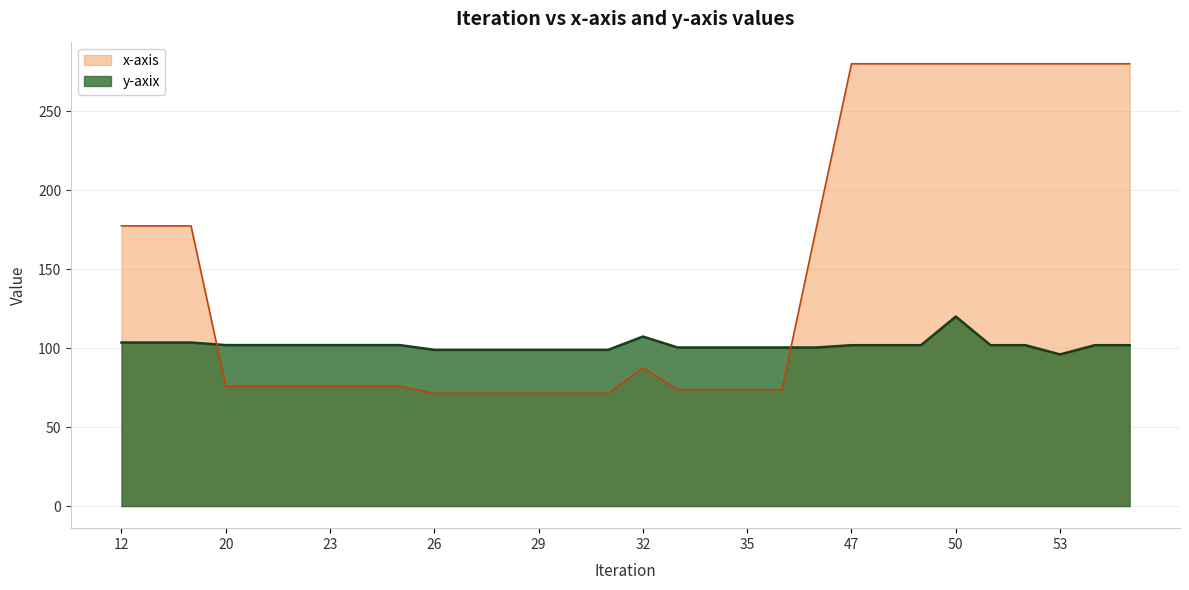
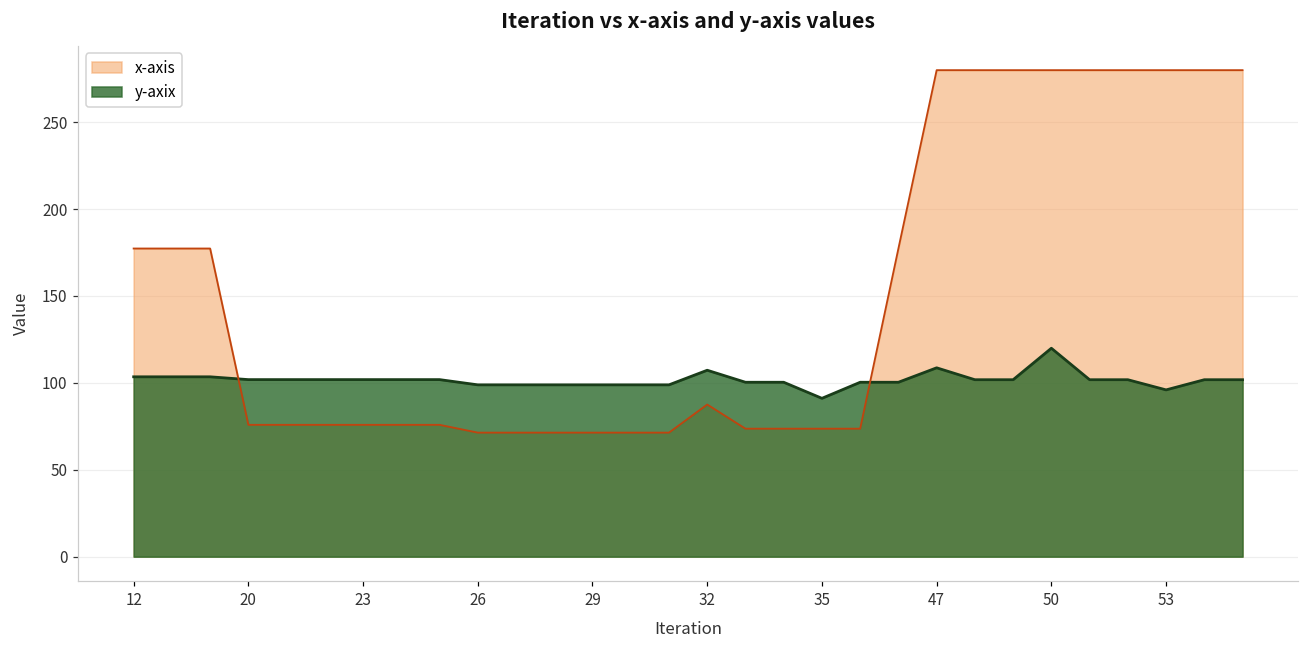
y-axix, 35: 100 -> 91
y-axix, 47: 102 -> 109
